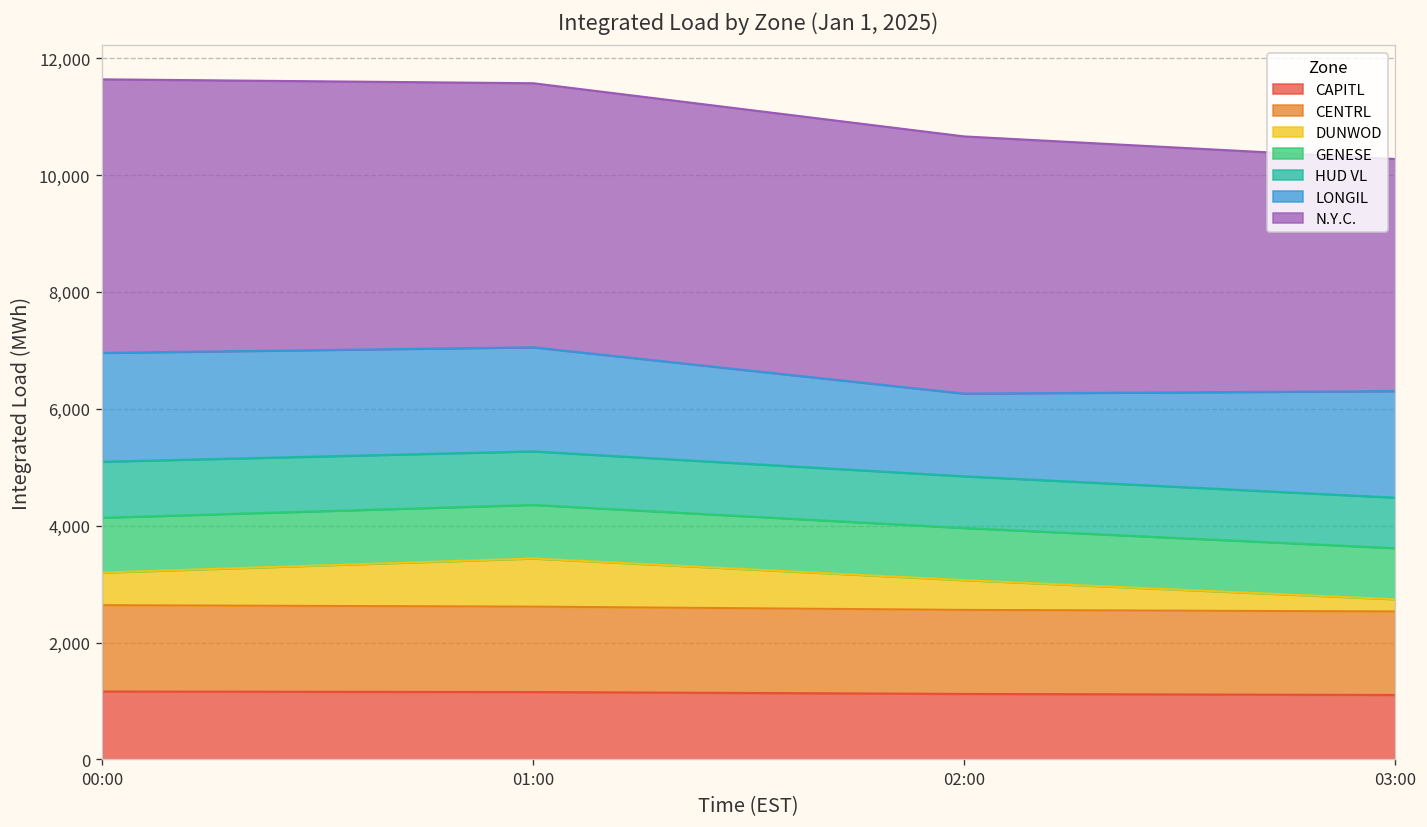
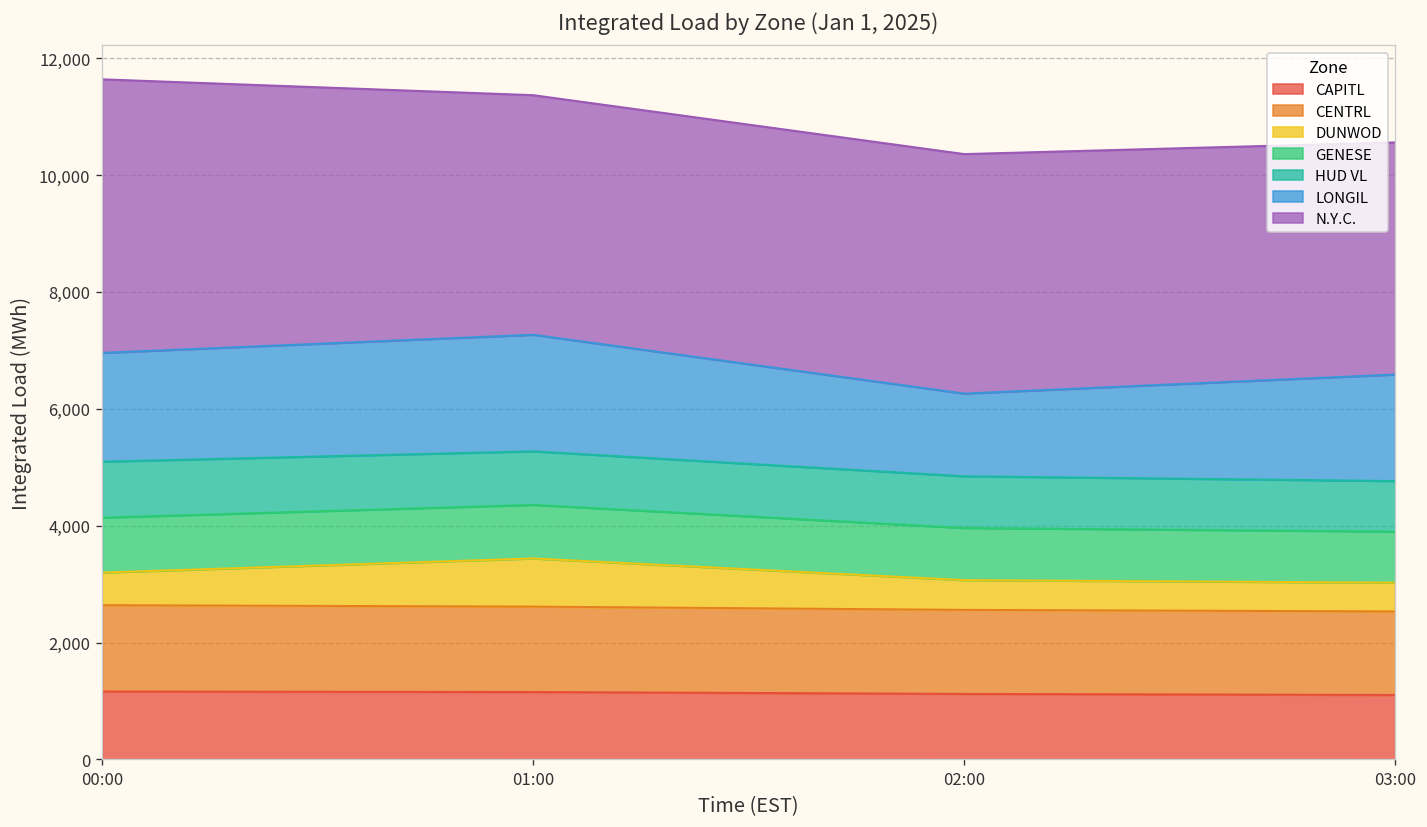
LONGIL, 01:00: 1,800 -> 2,000
N.Y.C., 01:00: 4,500 -> 4,100
N.Y.C., 02:00: 4,400 -> 4,100
DUNWOD, 03:00: 200 -> 500
